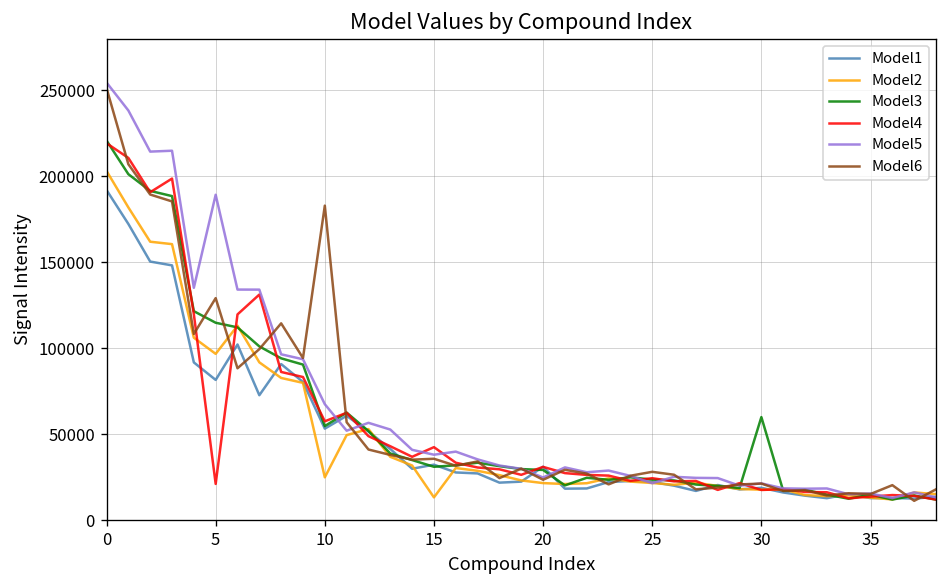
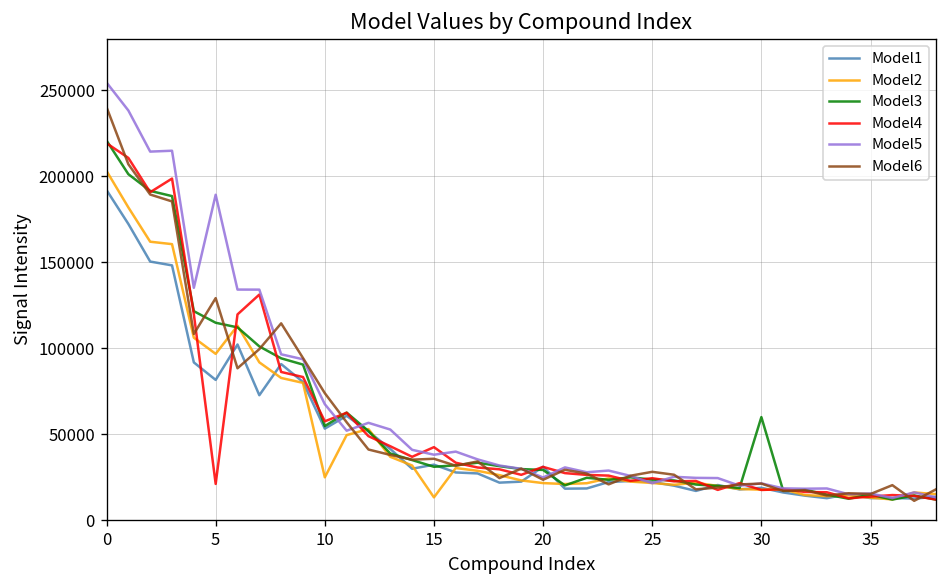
Model6, 0: 251000 -> 240000
Model6, 10: 183000 -> 74000
